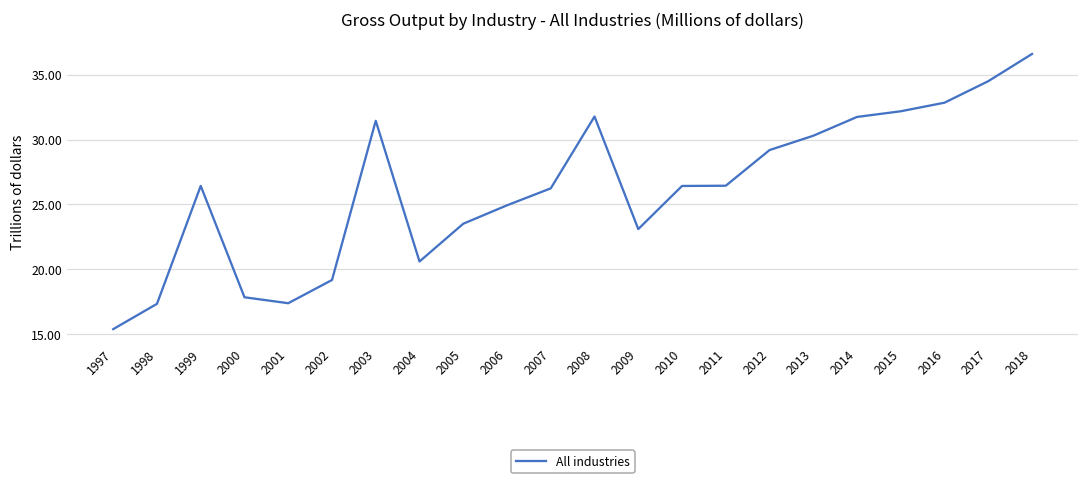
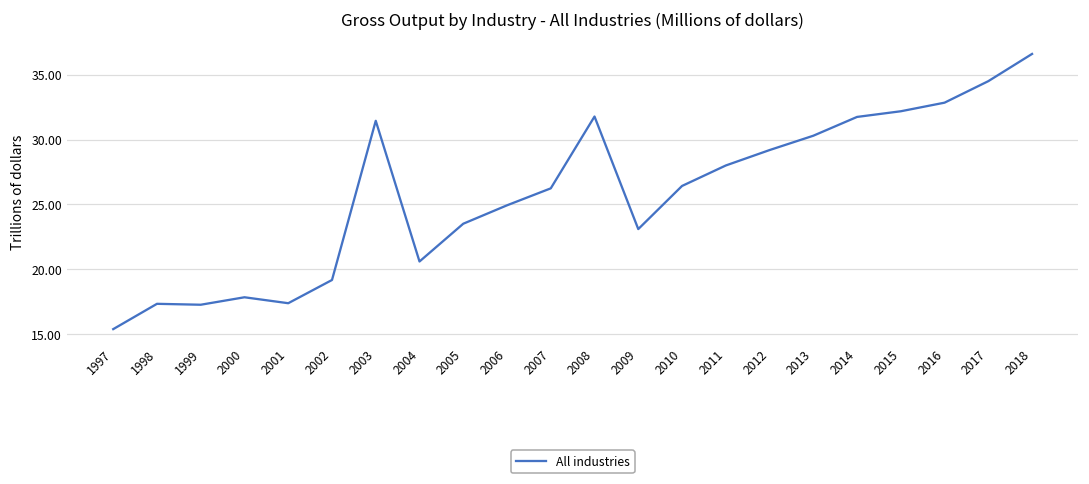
1999: 26.4 -> 17.3
2011: 26.4 -> 28.0
